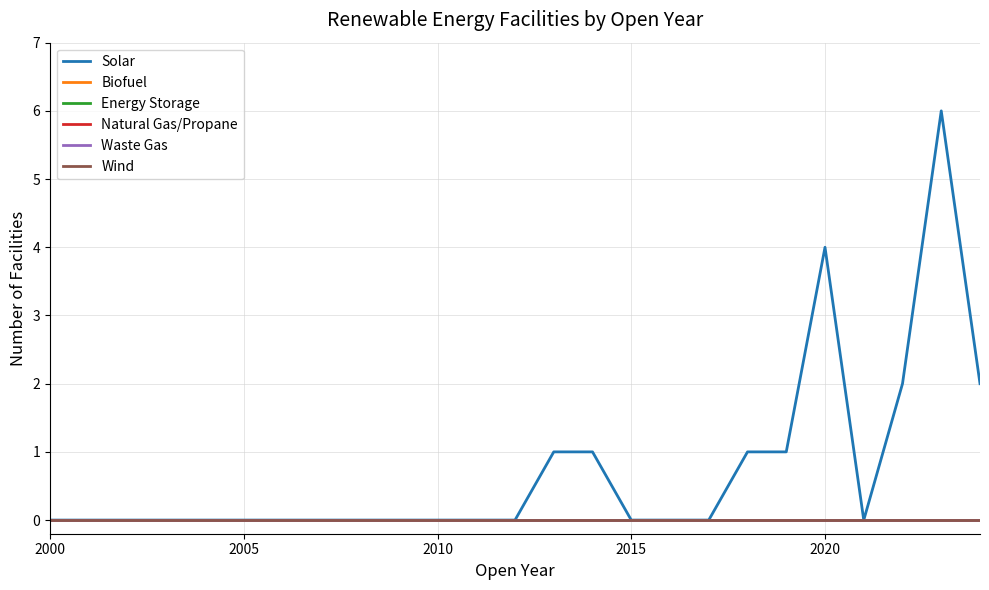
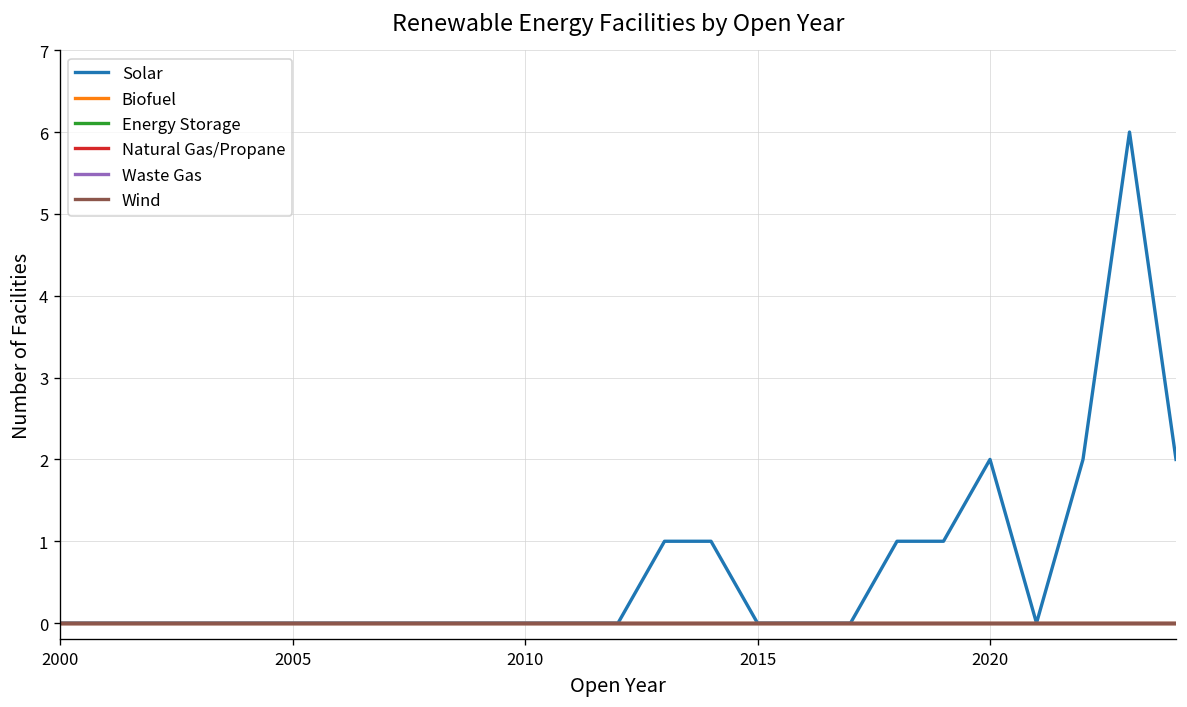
Solar, 2020: 4 -> 2
